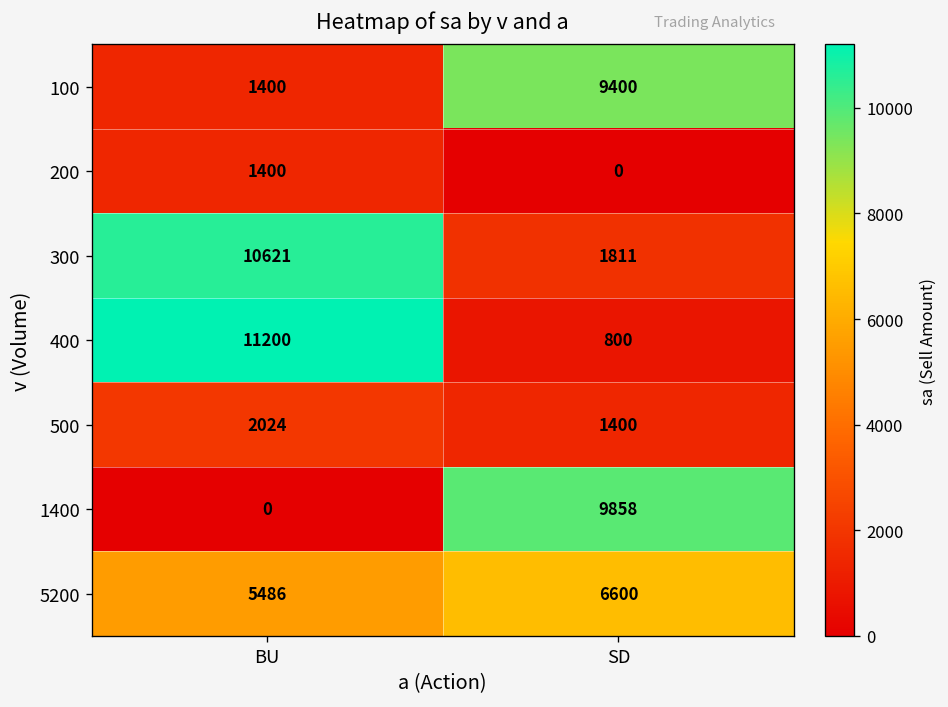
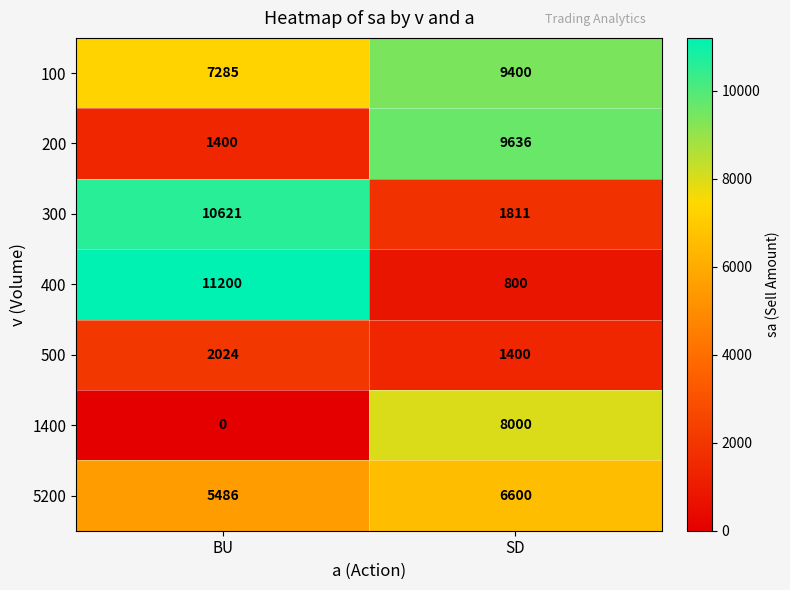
100, BU: 1400 -> 7285
200, SD: 0 -> 9636
1400, SD: 9858 -> 8000
